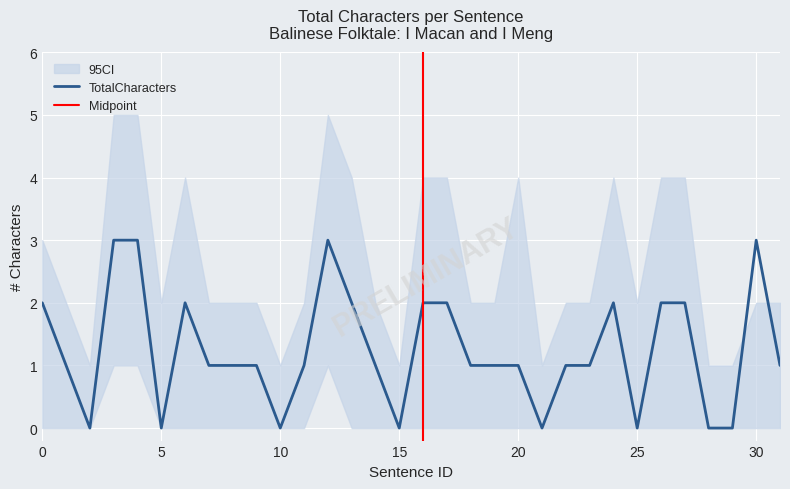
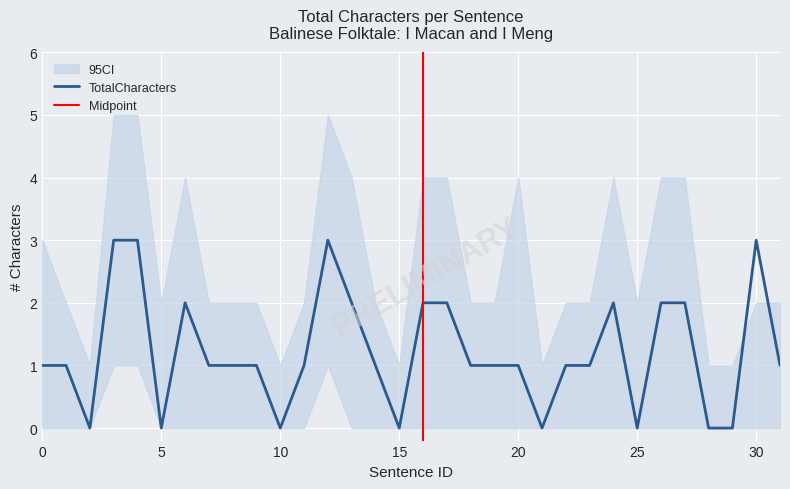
TotalCharacters, 0: 2 -> 1
